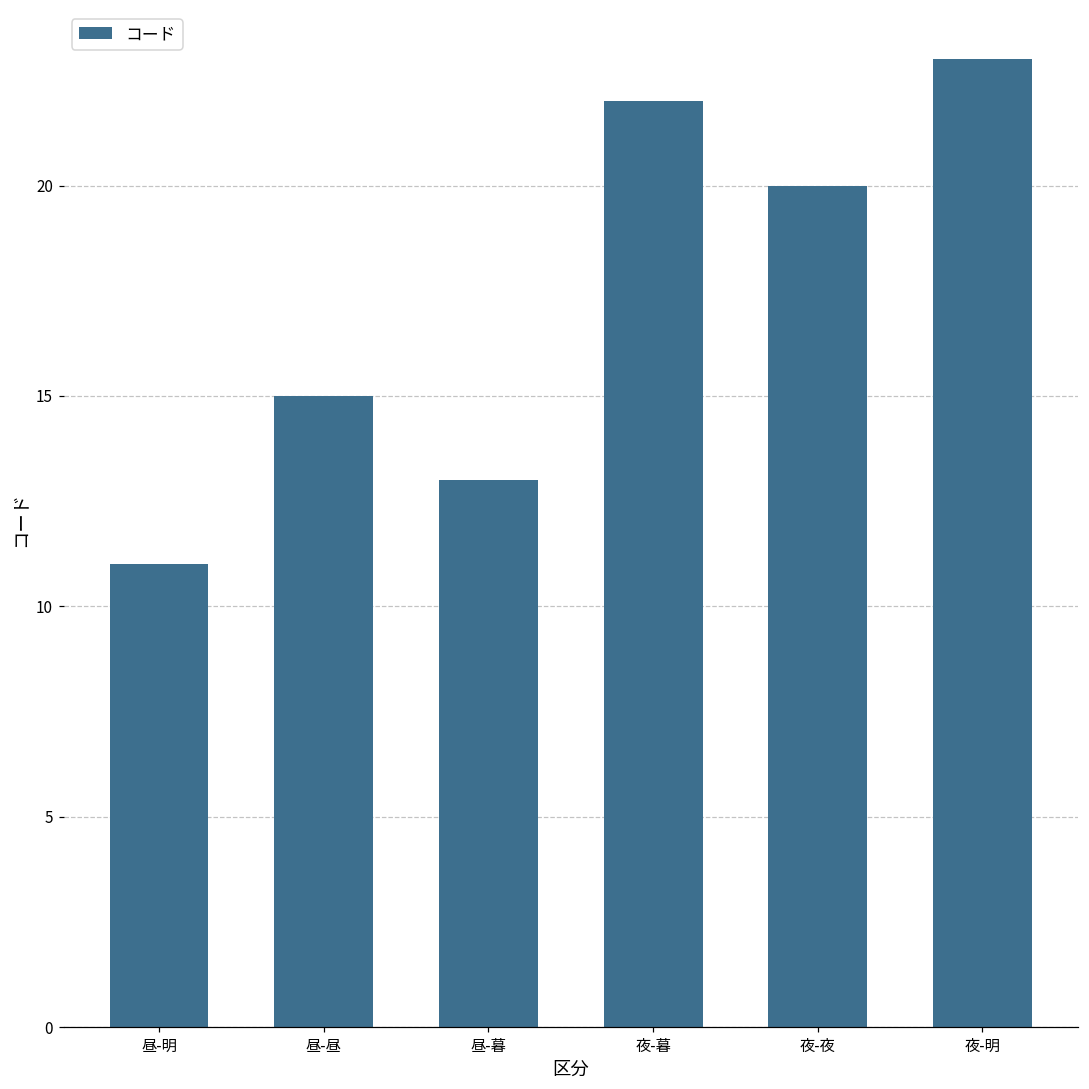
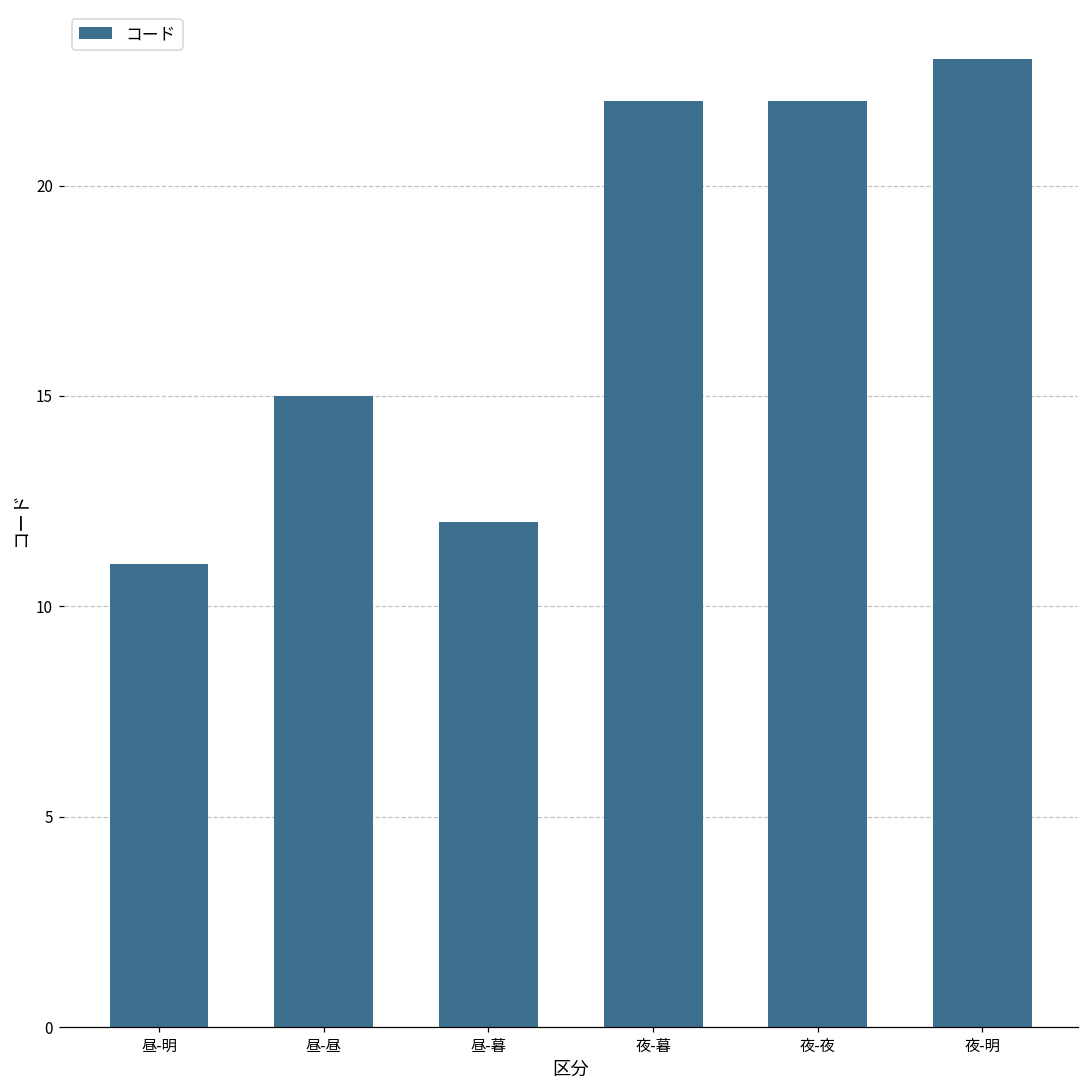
昼-暮: 13 -> 12
夜-夜: 20 -> 22
